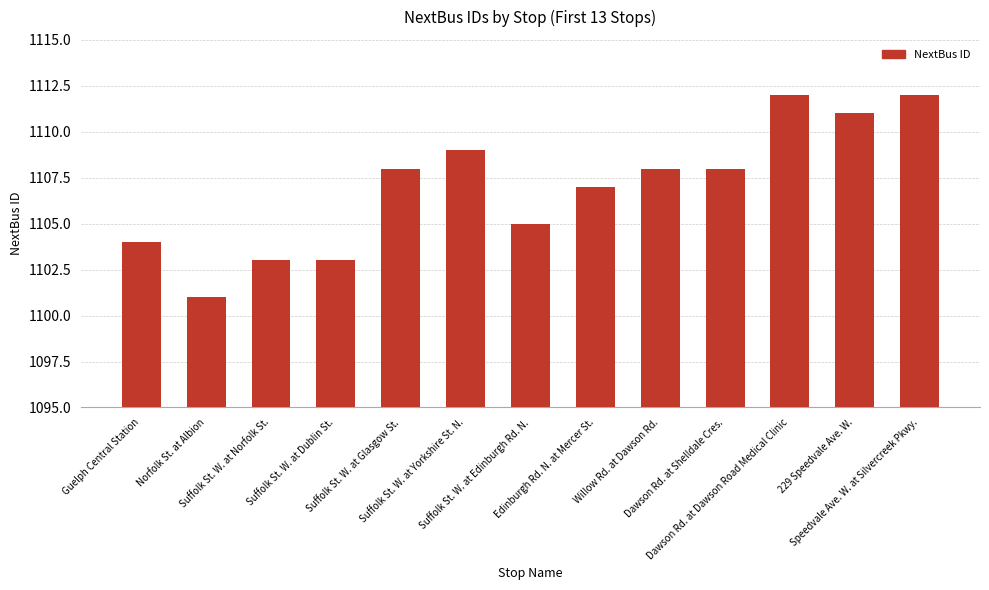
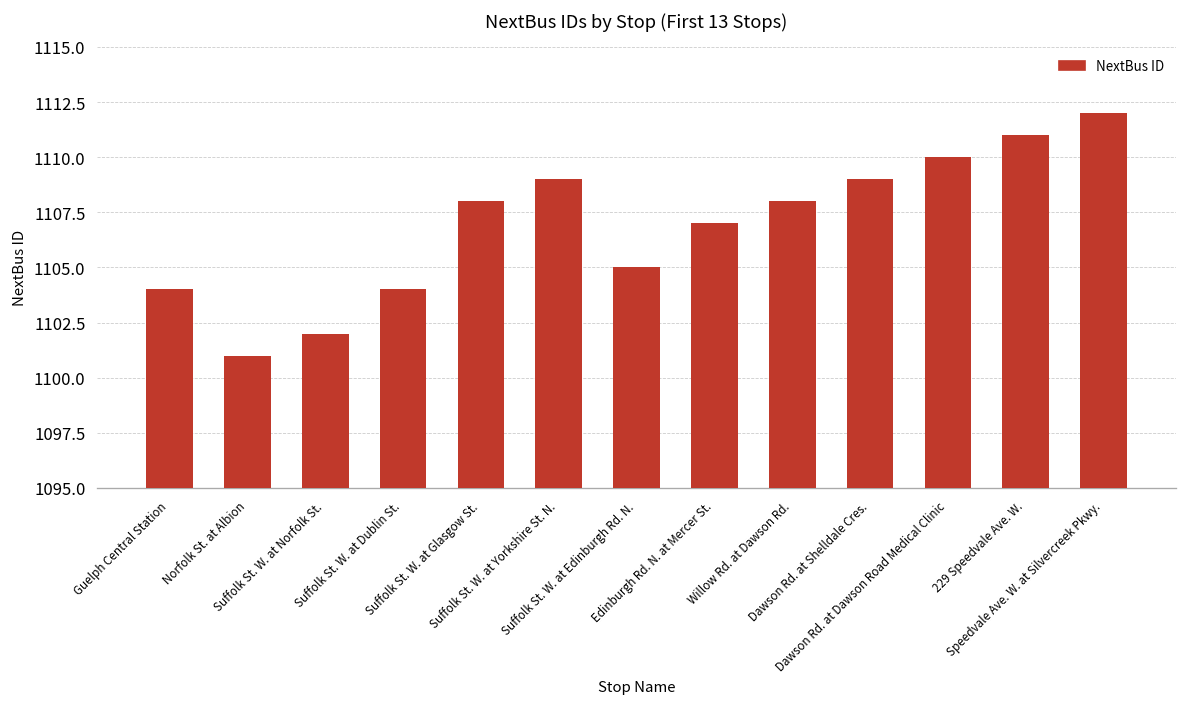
Suffolk St. W. at Norfolk St.: 1103 -> 1102
Suffolk St. W. at Dublin St.: 1103 -> 1104
Dawson Rd. at Shelldale Cres.: 1108 -> 1109
Dawson Rd. at Dawson Road Medical Clinic: 1112 -> 1110
